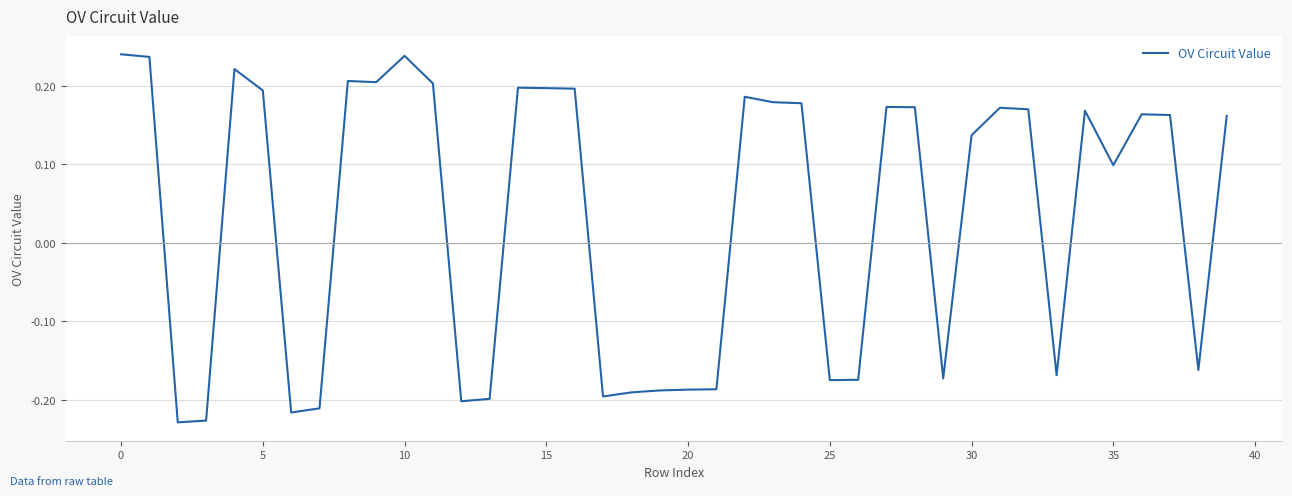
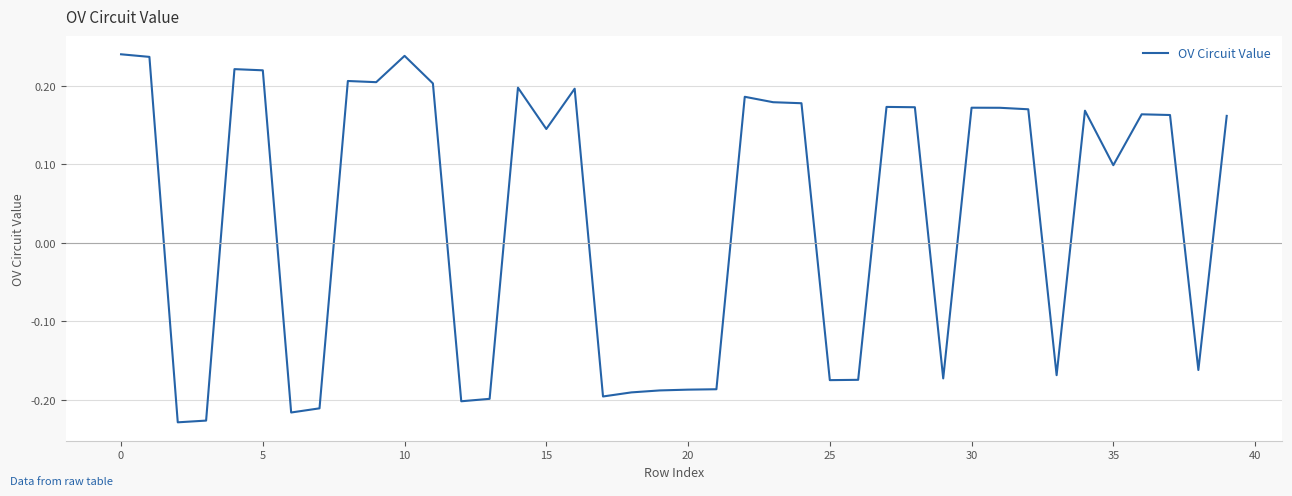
5: 0.19 -> 0.22
15: 0.20 -> 0.14
30: 0.14 -> 0.17
